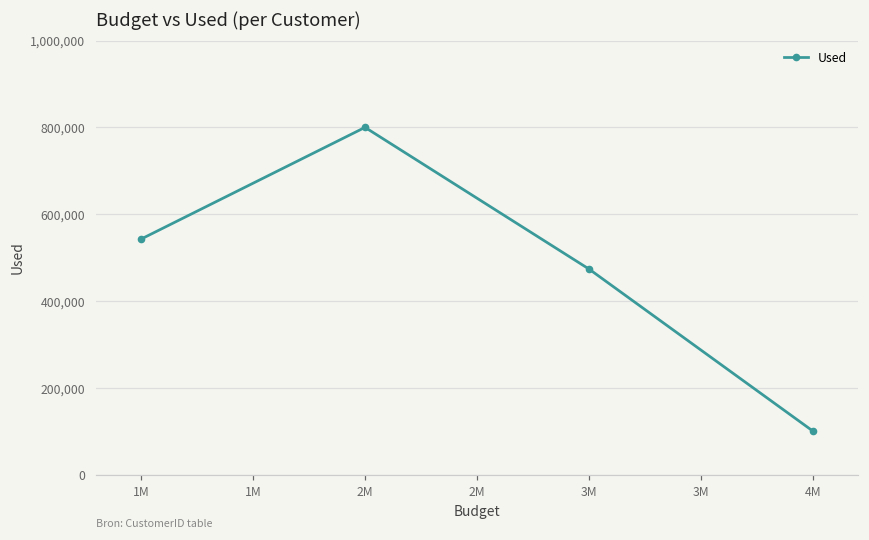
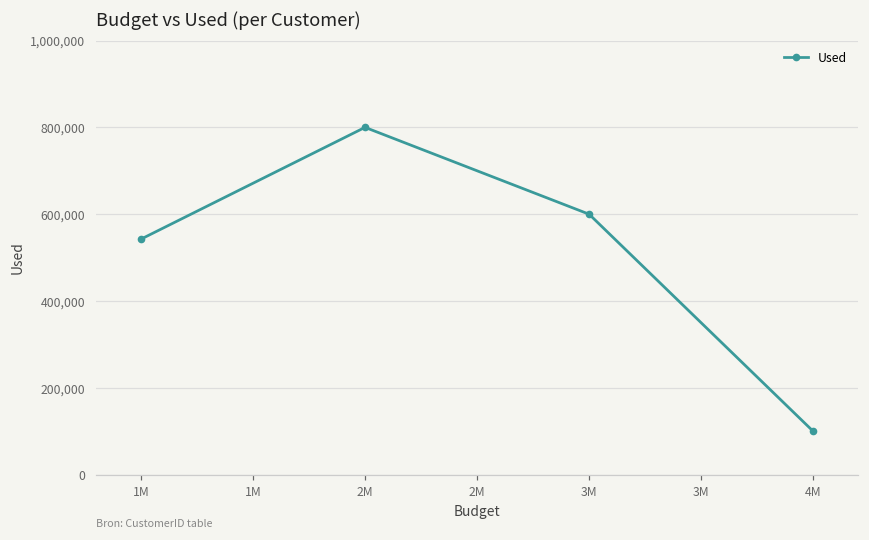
3M: 470,000 -> 600,000
